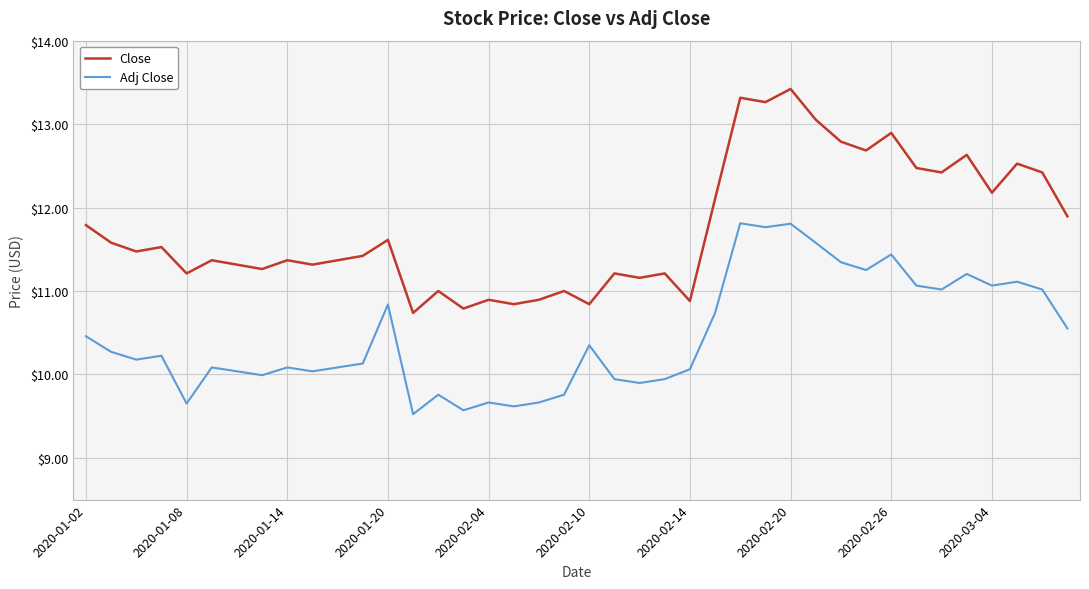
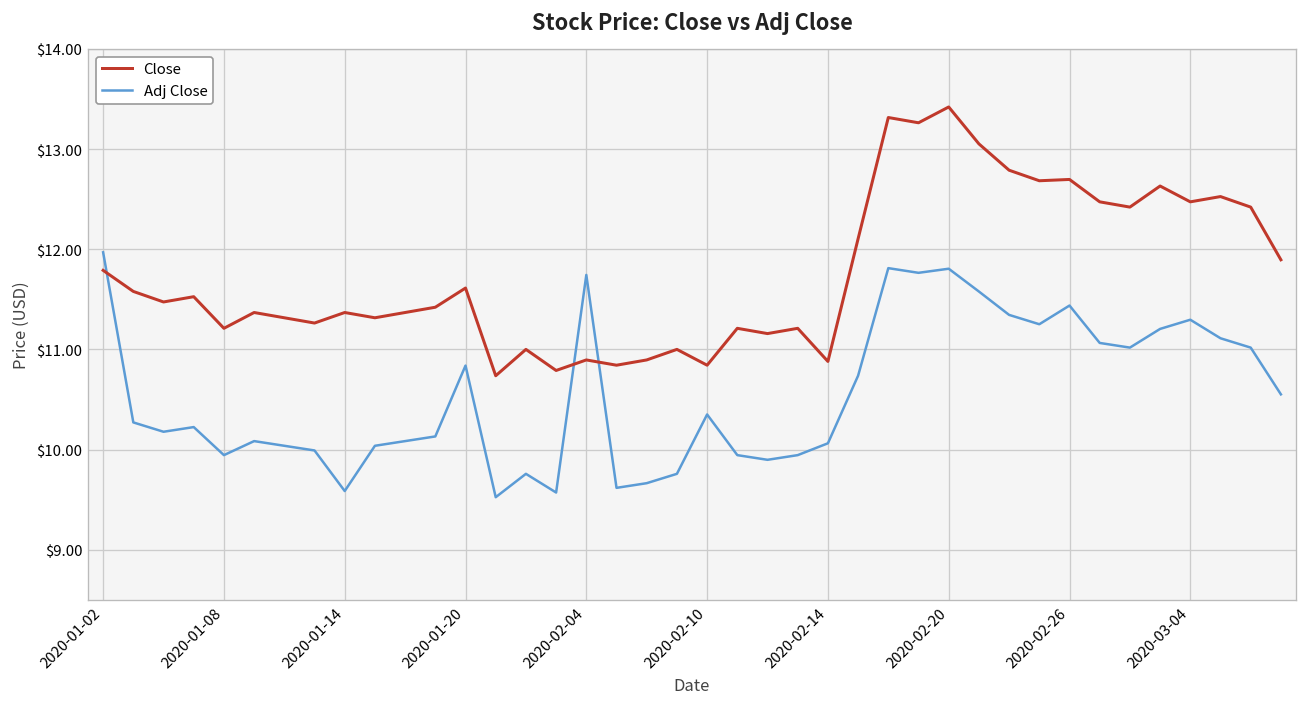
Adj Close, 2020-01-02: $10.5 -> $12.0
Adj Close, 2020-01-08: $9.7 -> $9.9
Adj Close, 2020-01-14: $10.1 -> $9.6
Adj Close, 2020-02-04: $9.7 -> $11.7
Close, 2020-02-26: $12.9 -> $12.7
Close, 2020-03-04: $12.2 -> $12.5
Adj Close, 2020-03-04: $11.1 -> $11.3
